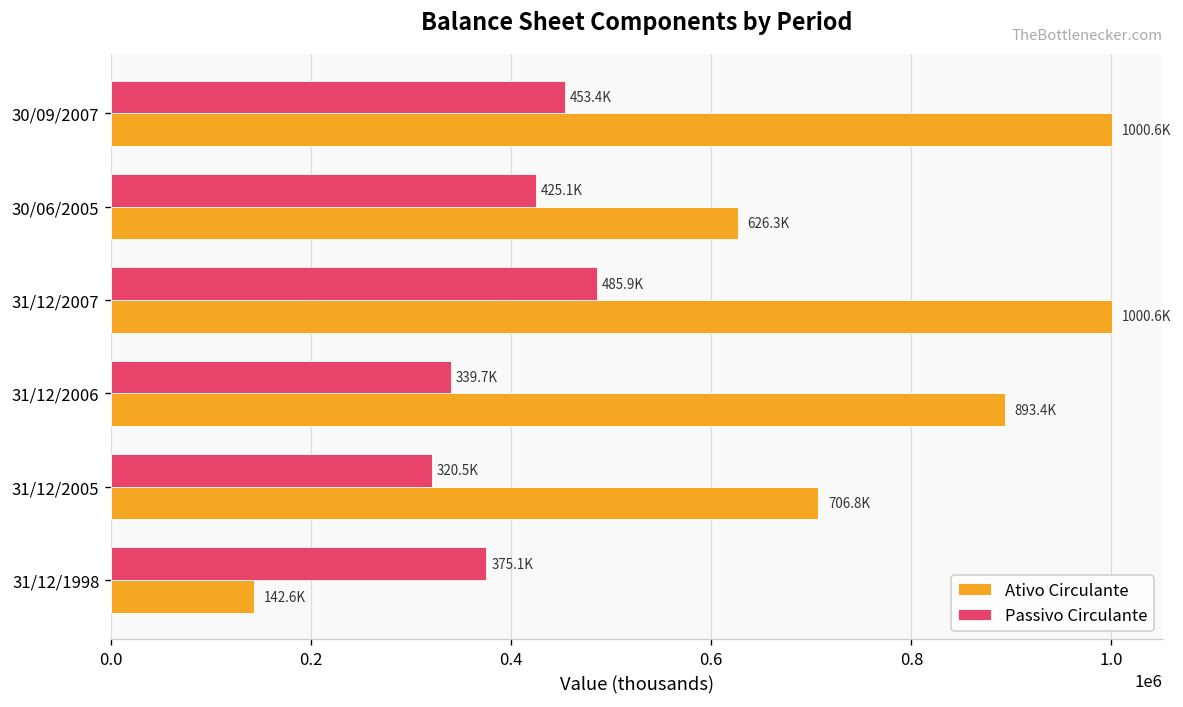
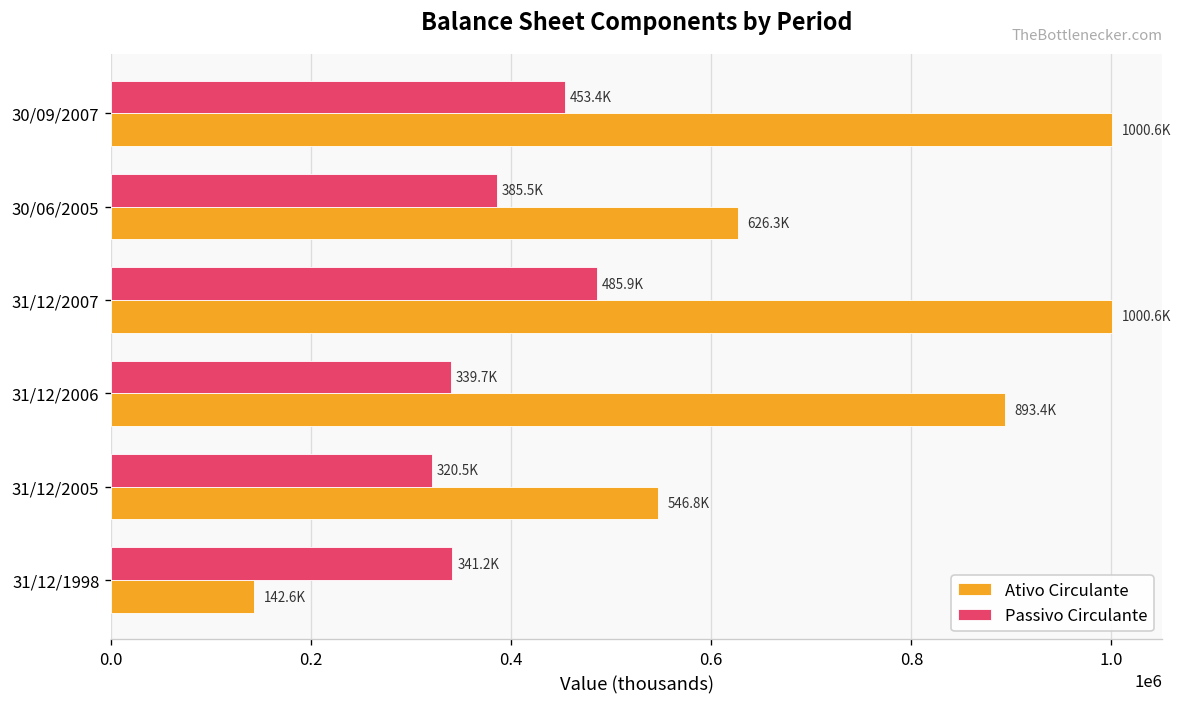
Passivo Circulante, 30/06/2005: 425.1K -> 385.5K
Ativo Circulante, 31/12/2005: 706.8K -> 546.8K
Passivo Circulante, 31/12/1998: 375.1K -> 341.2K
